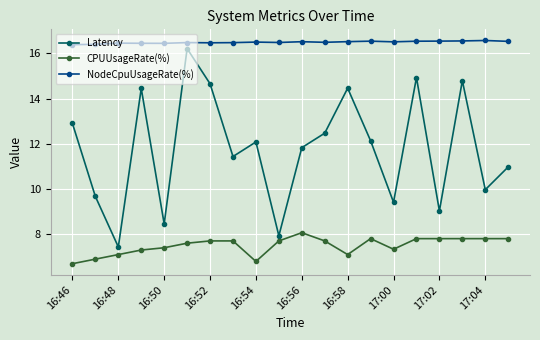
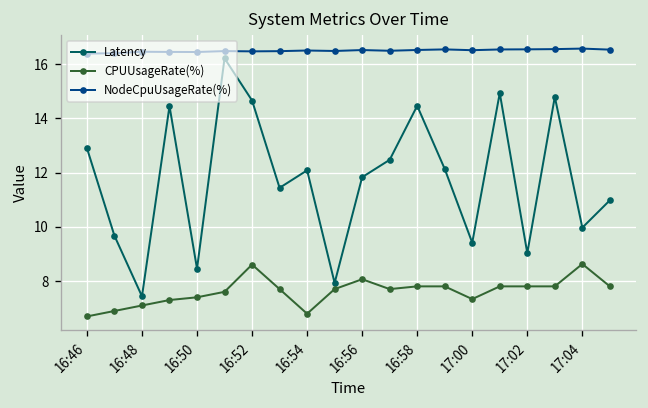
CPUUsageRate(%), 16:52: 7.7 -> 8.6
CPUUsageRate(%), 16:58: 7.1 -> 7.8
CPUUsageRate(%), 17:04: 7.8 -> 8.6
